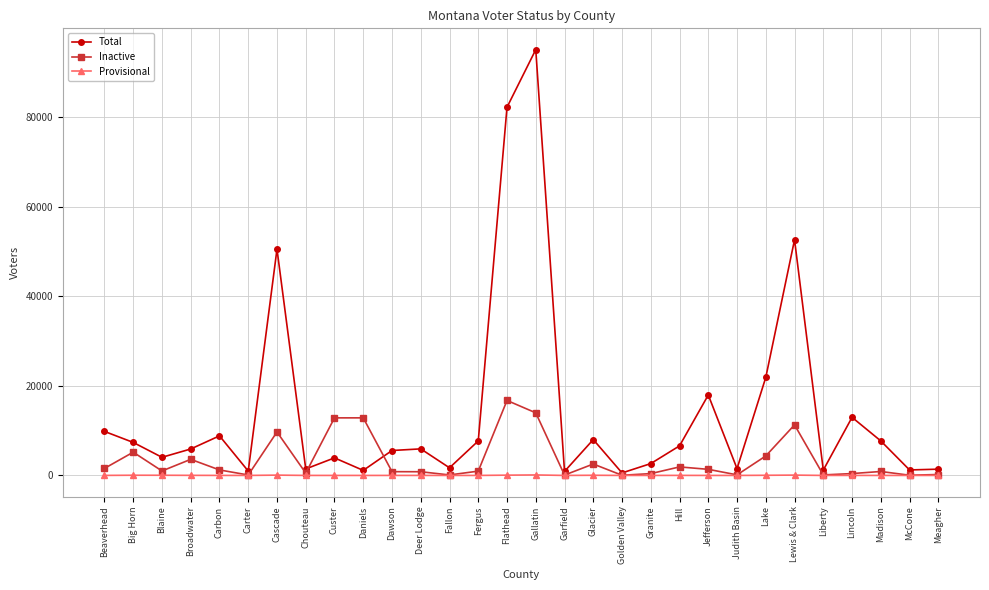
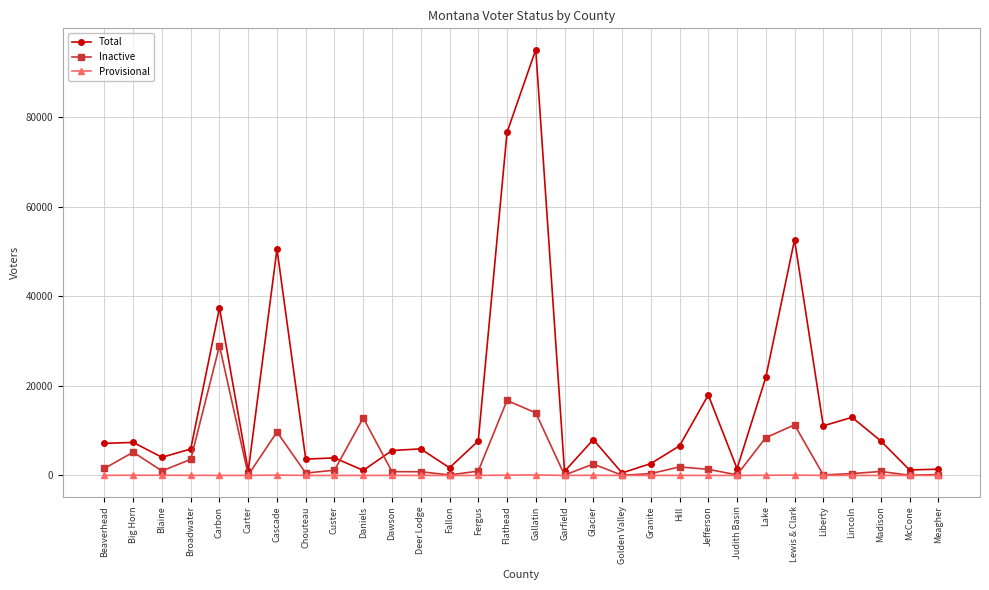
Total, Beaverhead: 10000 -> 7000
Total, Carbon: 9000 -> 37000
Inactive, Carbon: 1000 -> 29000
Total, Chouteau: 1000 -> 4000
Inactive, Custer: 13000 -> 1000
Total, Flathead: 82000 -> 77000
Inactive, Lake: 4000 -> 8000
Total, Liberty: 1000 -> 11000
